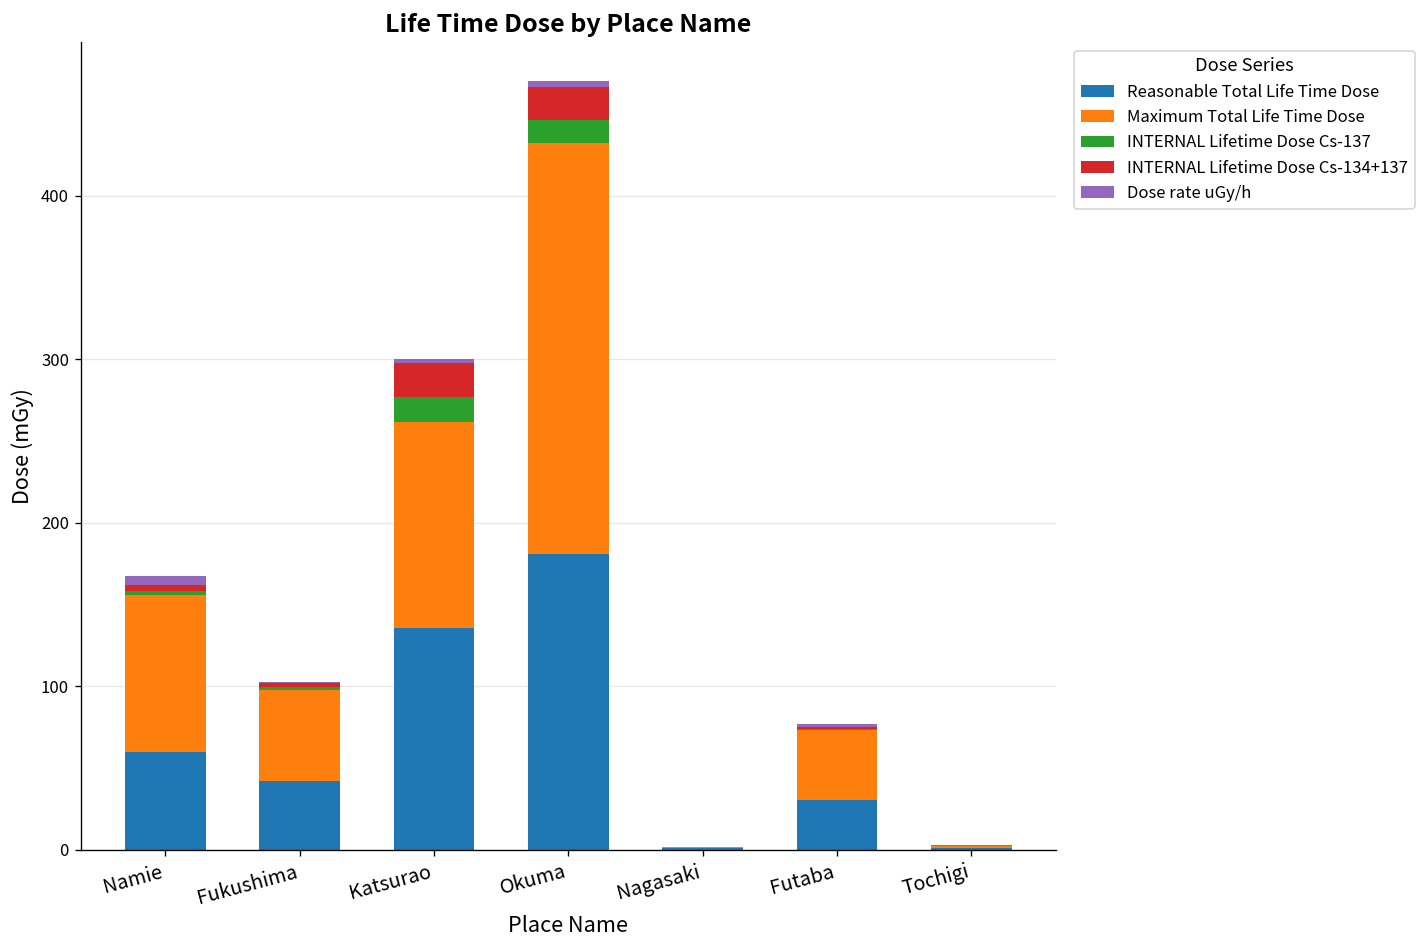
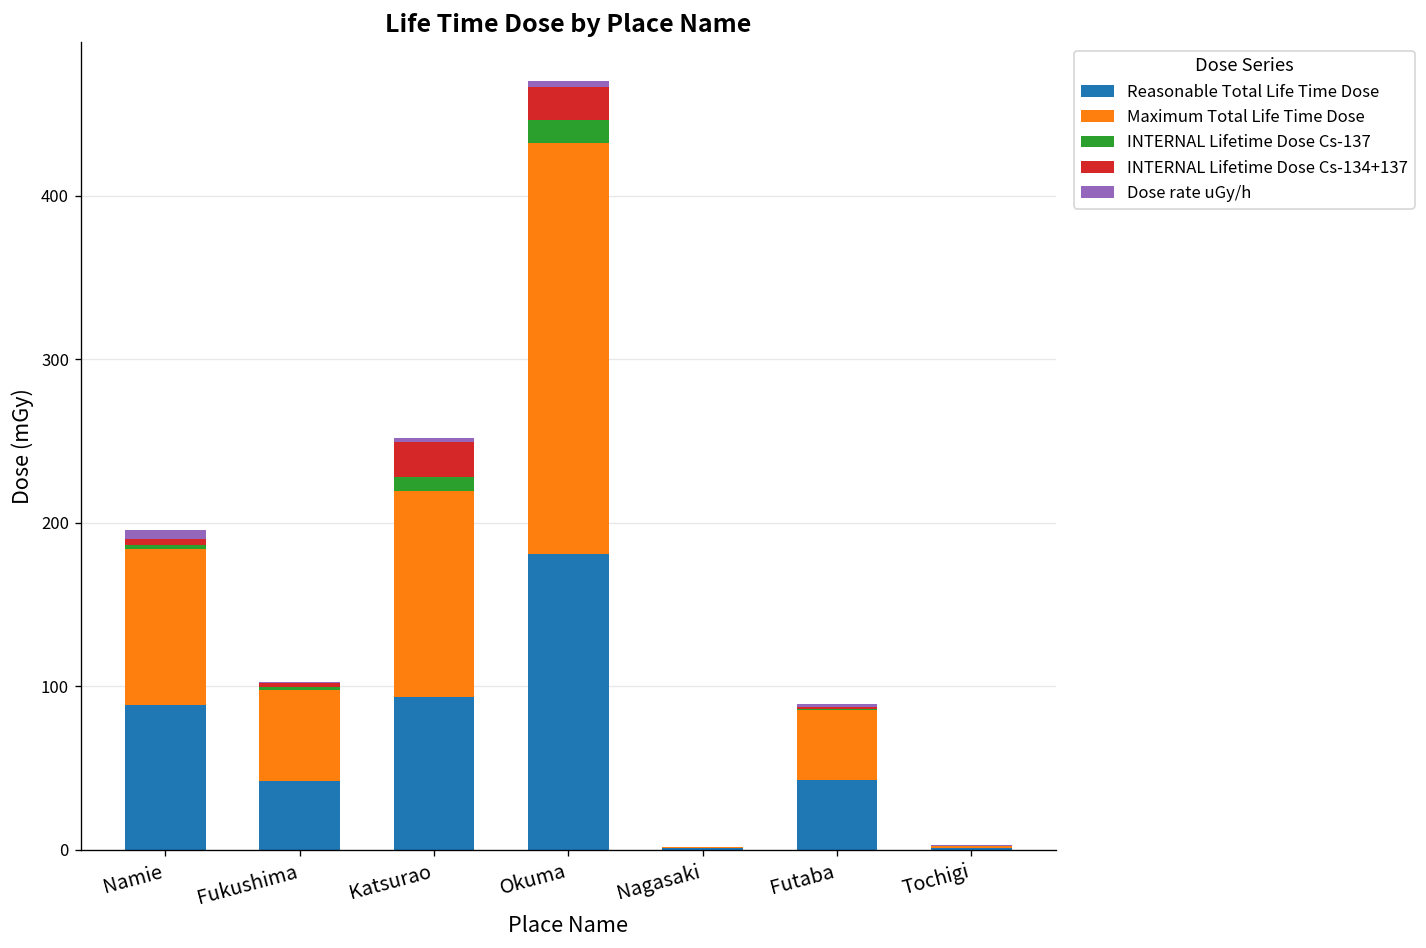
Reasonable Total Life Time Dose, Namie: 60 -> 88
Reasonable Total Life Time Dose, Katsurao: 136 -> 94
INTERNAL Lifetime Dose Cs-137, Katsurao: 15 -> 9
Reasonable Total Life Time Dose, Futaba: 30 -> 42
